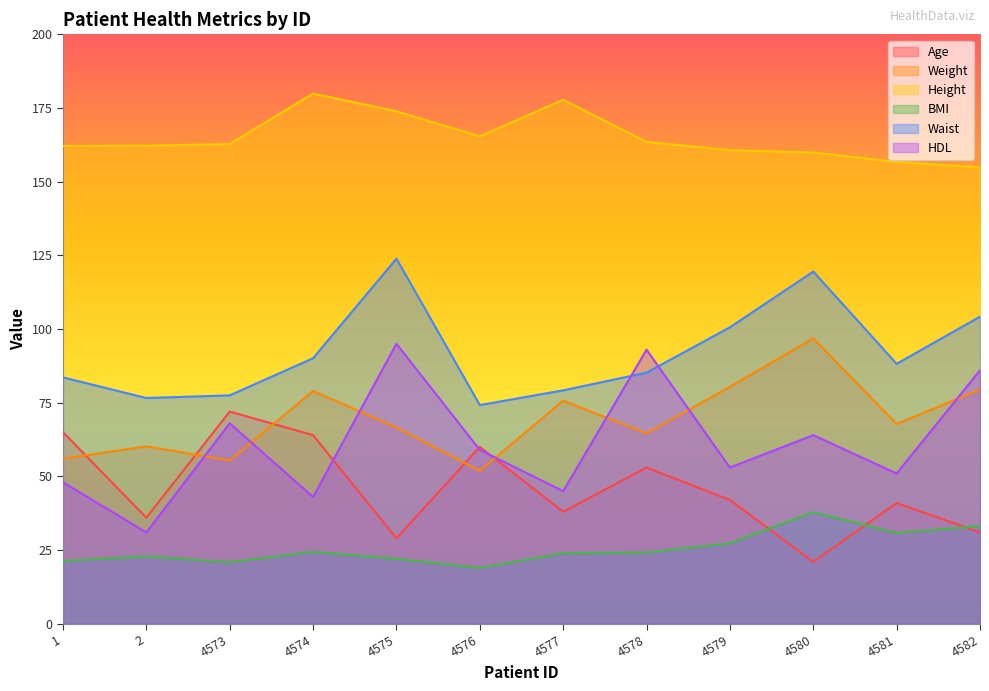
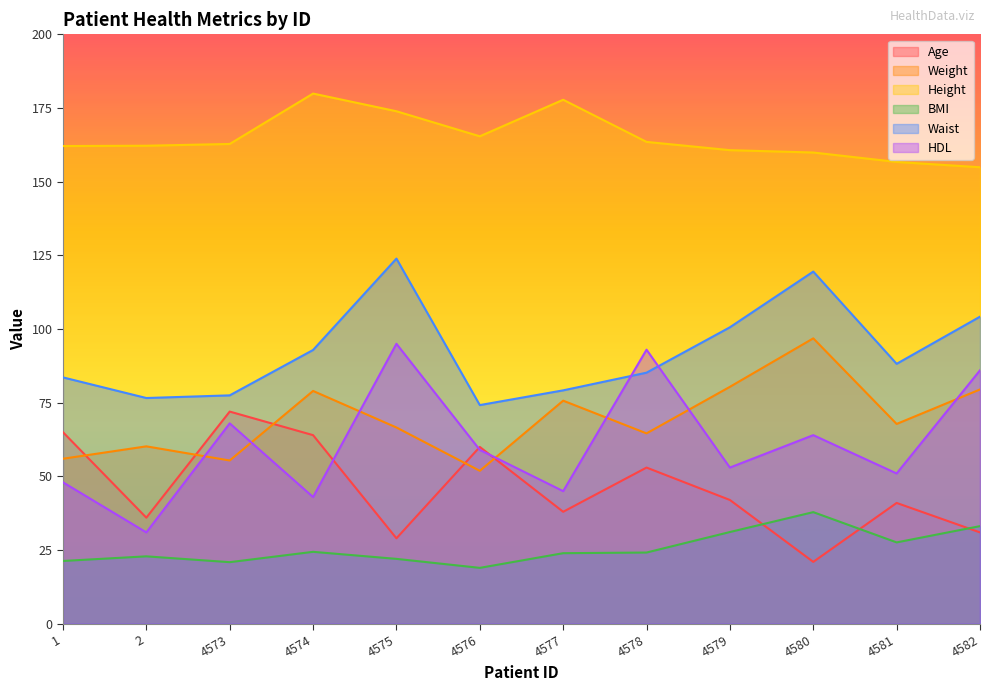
Waist, 4574: 90 -> 93
BMI, 4579: 27 -> 31
BMI, 4581: 31 -> 28
